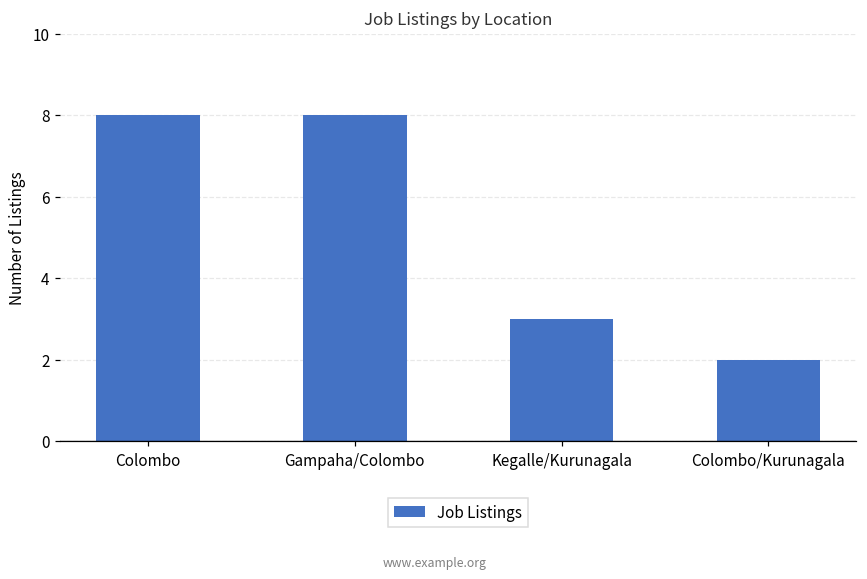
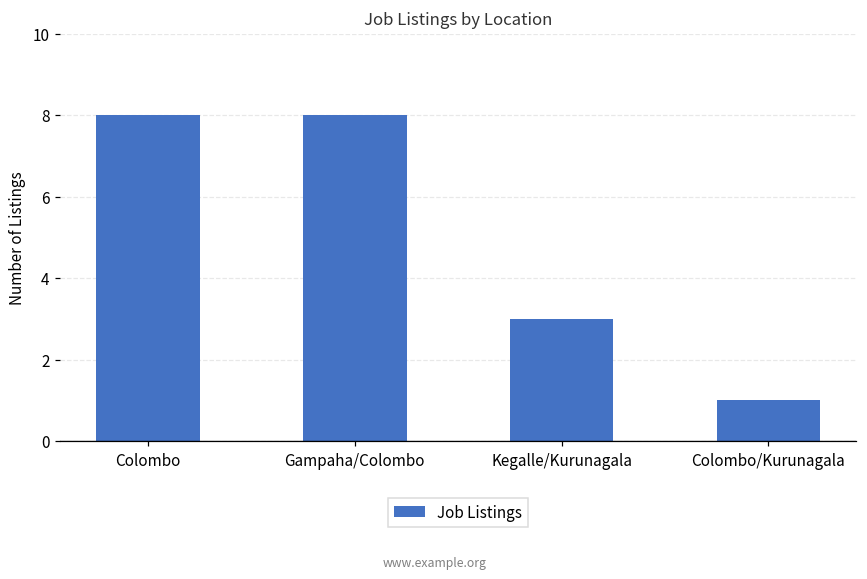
Colombo/Kurunagala: 2 -> 1
